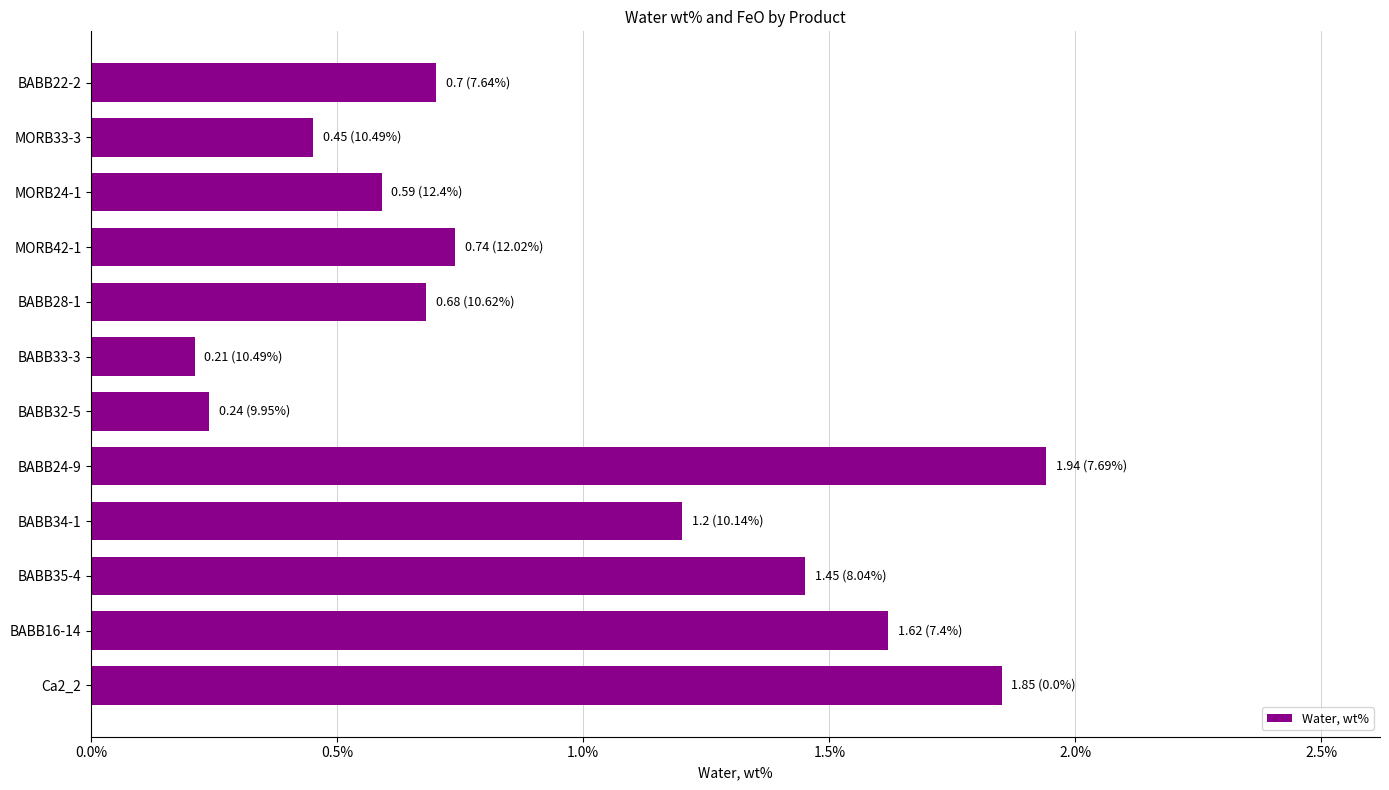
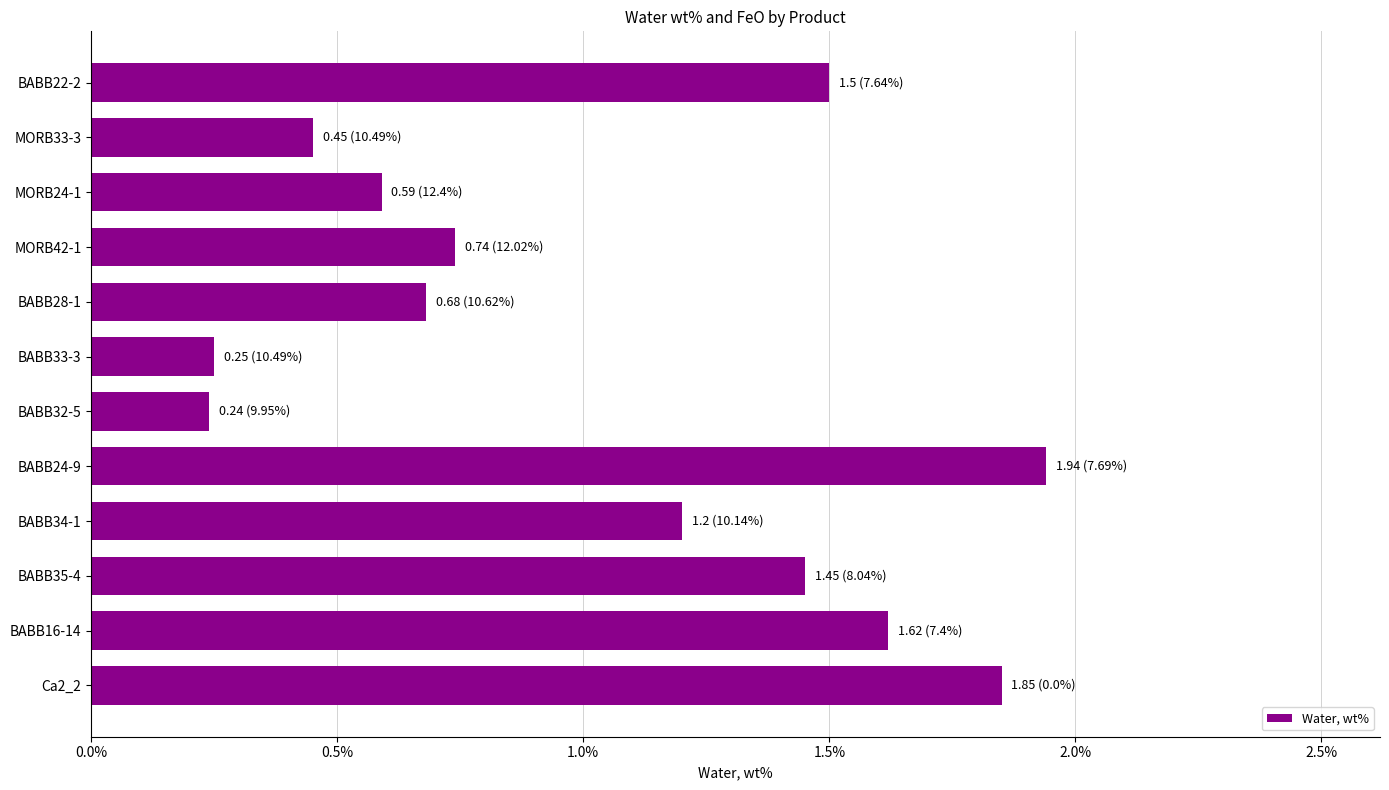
BABB22-2: 0.7 -> 1.5
BABB33-3: 0.21 -> 0.25
